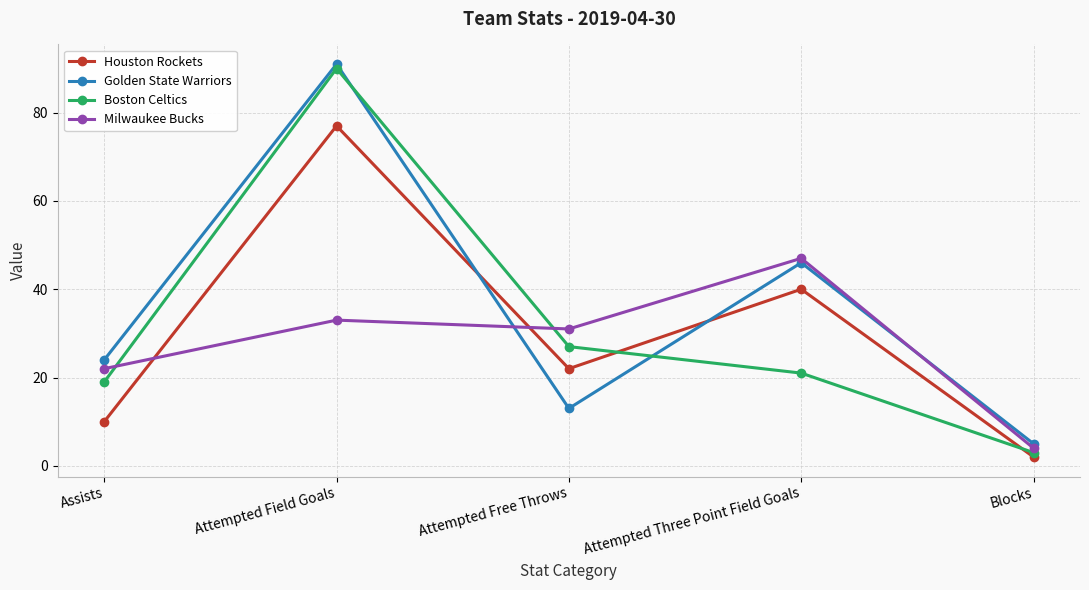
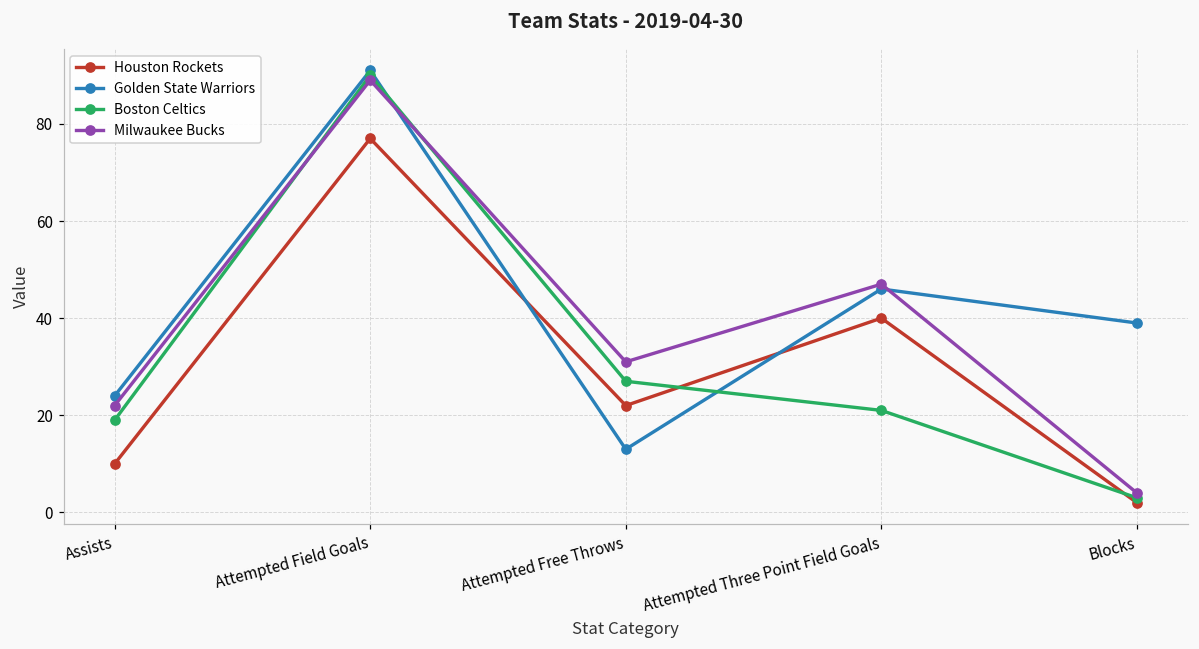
Milwaukee Bucks, Attempted Field Goals: 33 -> 89
Golden State Warriors, Blocks: 5 -> 39
